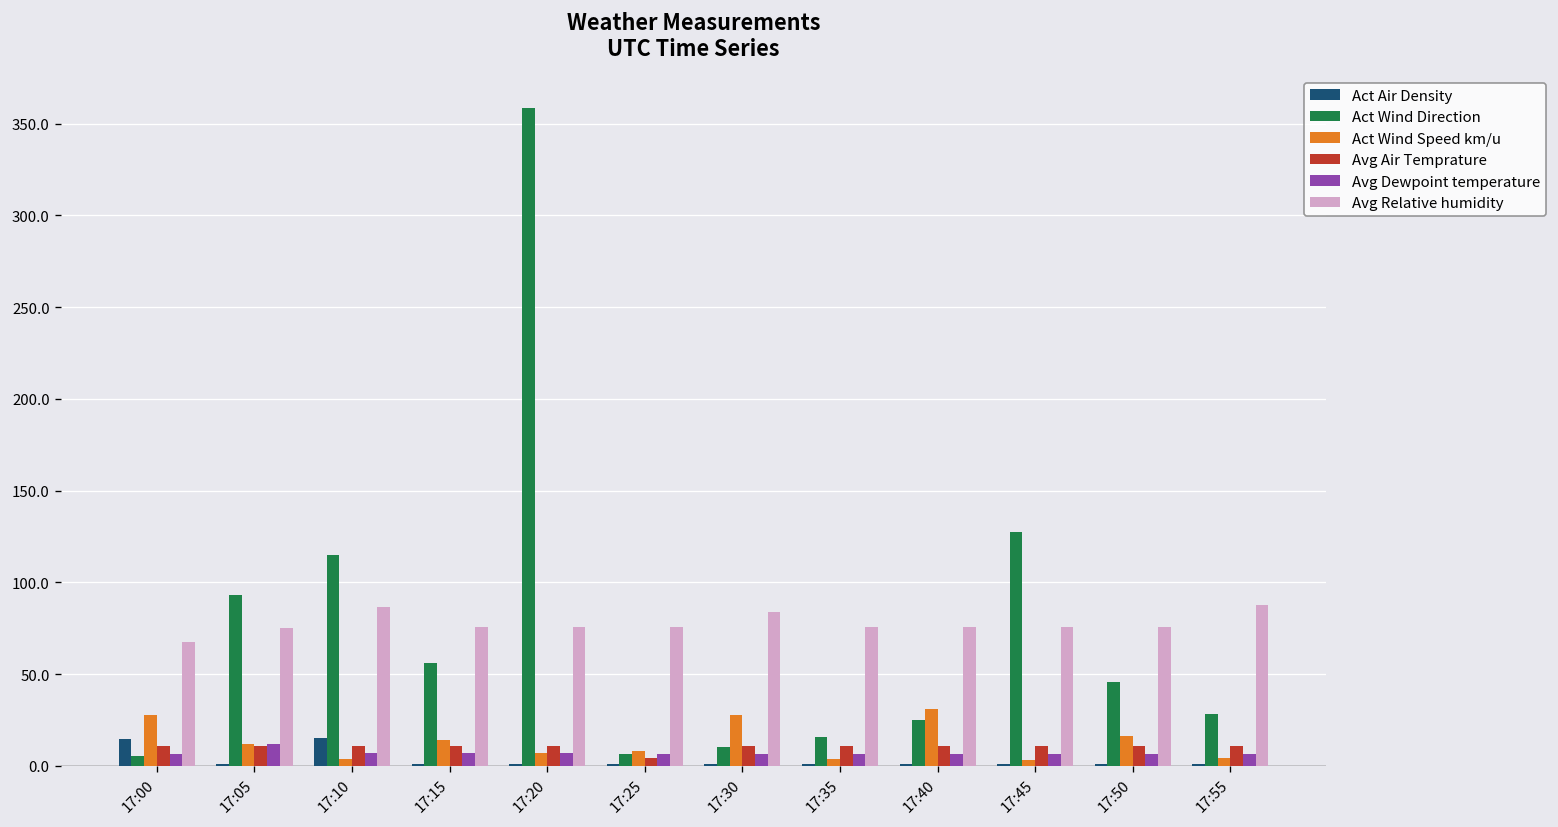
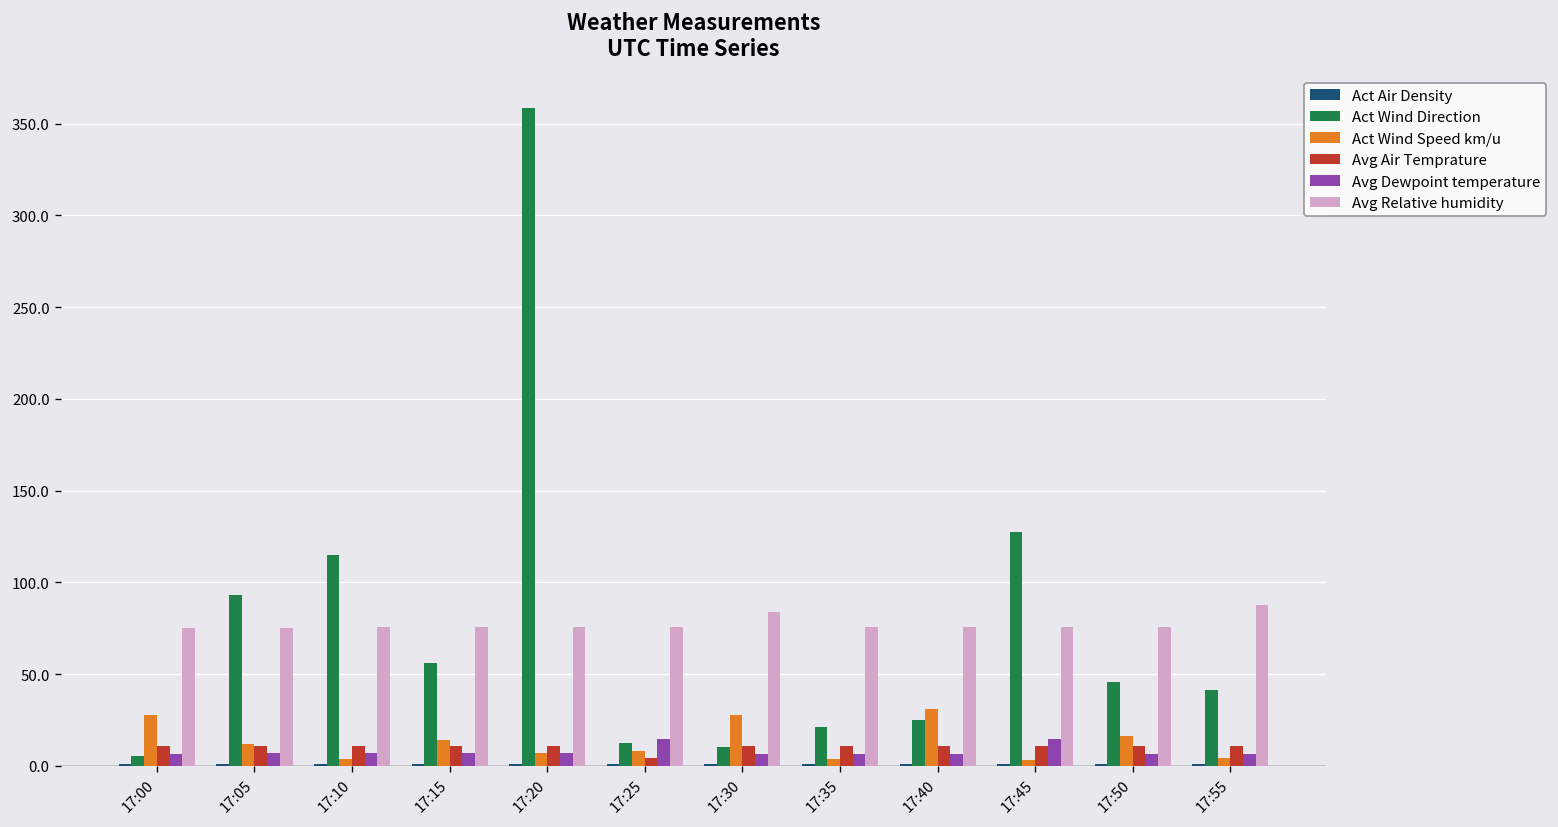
Act Air Density, 17:00: 15 -> 1
Avg Relative humidity, 17:00: 68 -> 75
Avg Dewpoint temperature, 17:05: 12 -> 7
Act Air Density, 17:10: 15 -> 1
Avg Relative humidity, 17:10: 87 -> 75
Act Wind Direction, 17:25: 6 -> 13
Avg Dewpoint temperature, 17:25: 7 -> 15
Act Wind Direction, 17:35: 16 -> 21
Avg Dewpoint temperature, 17:45: 7 -> 15
Act Wind Direction, 17:55: 28 -> 41
